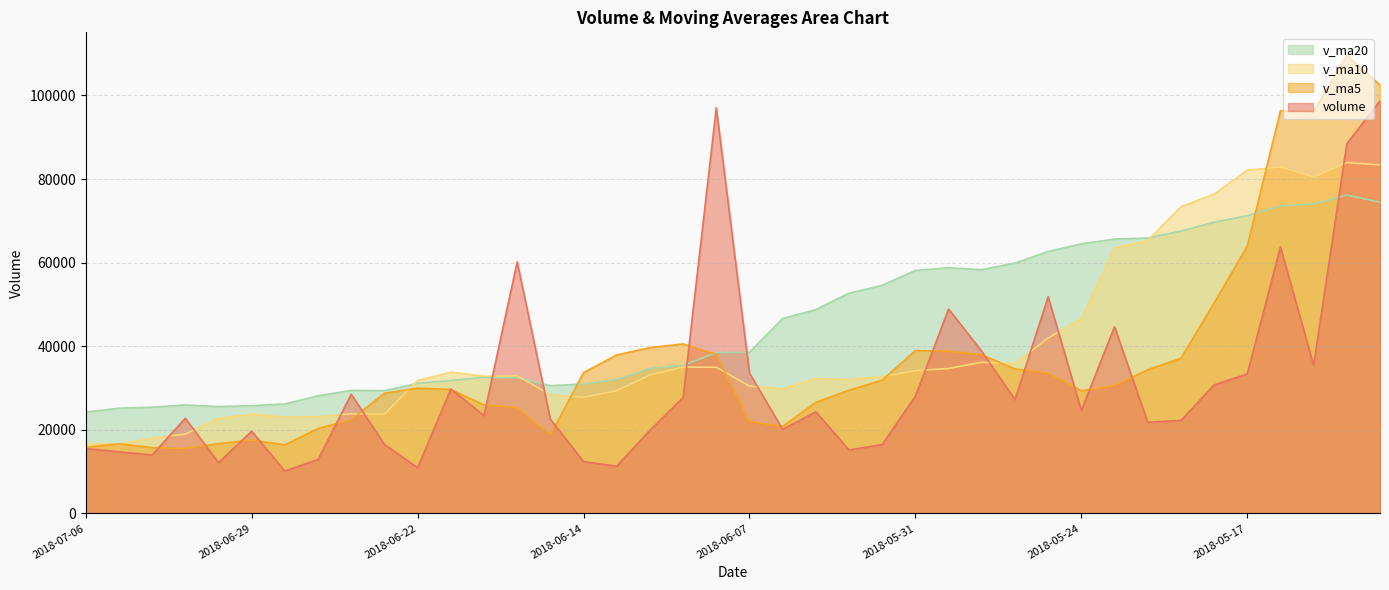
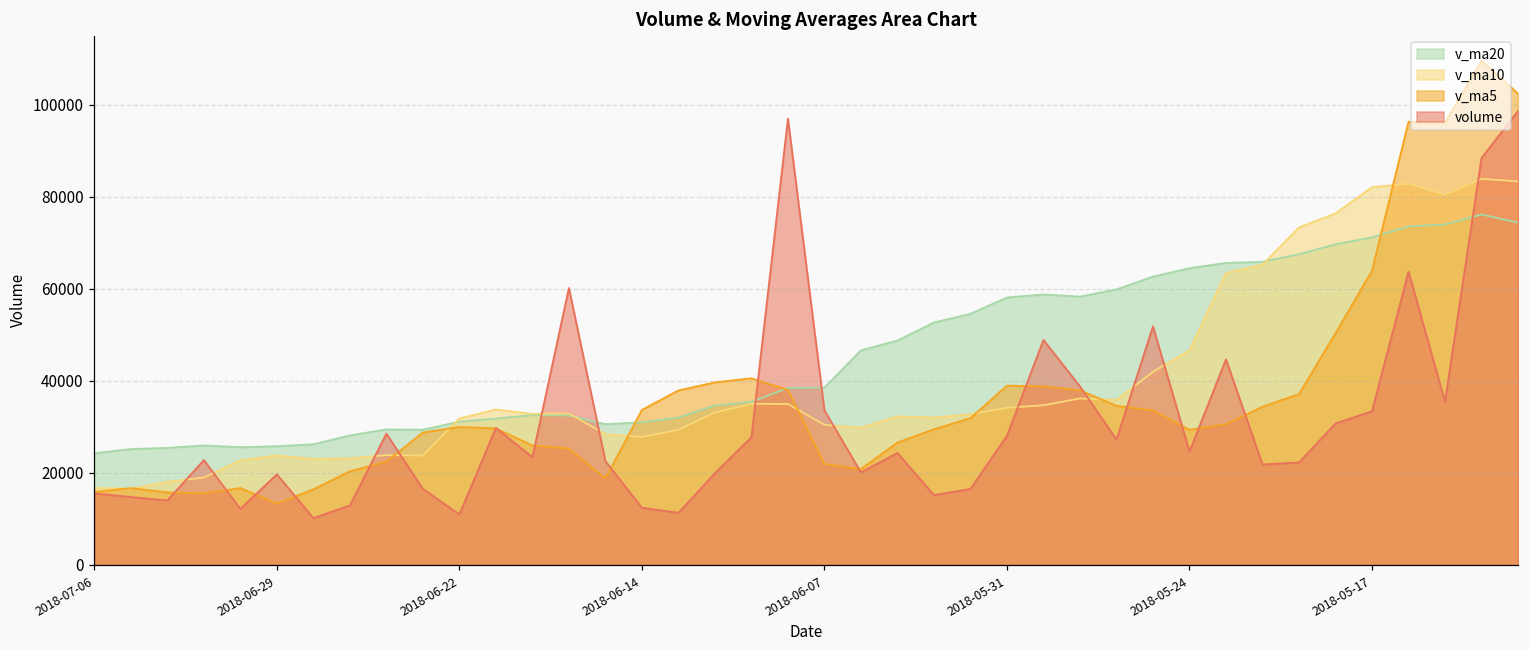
v_ma5, 2018-06-29: 18000 -> 13000
